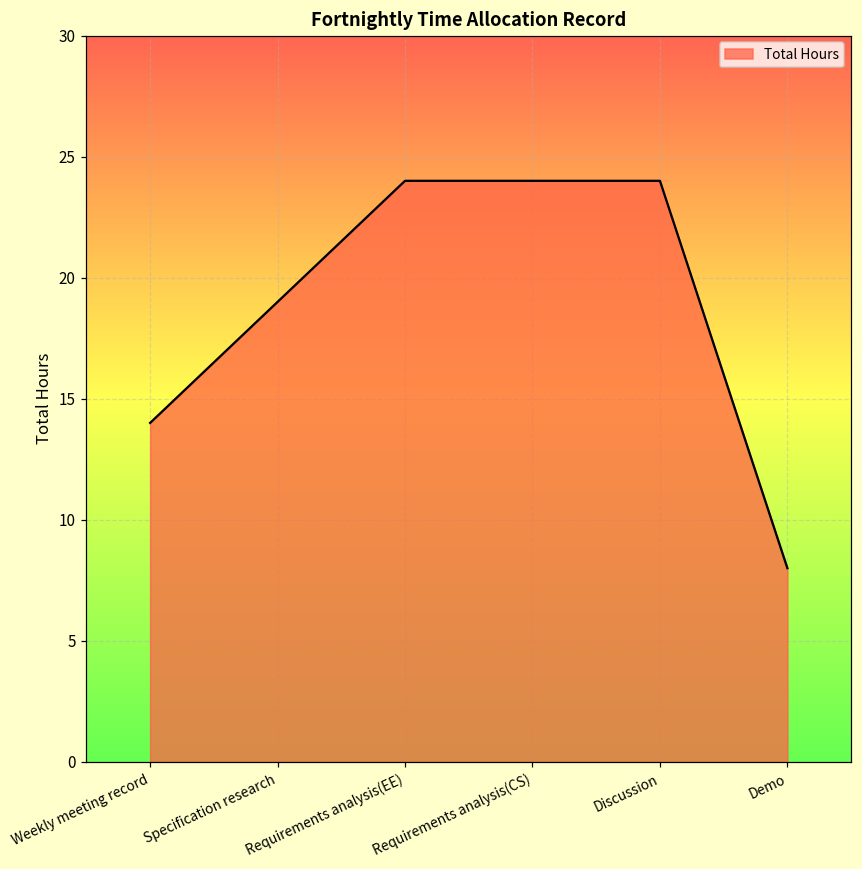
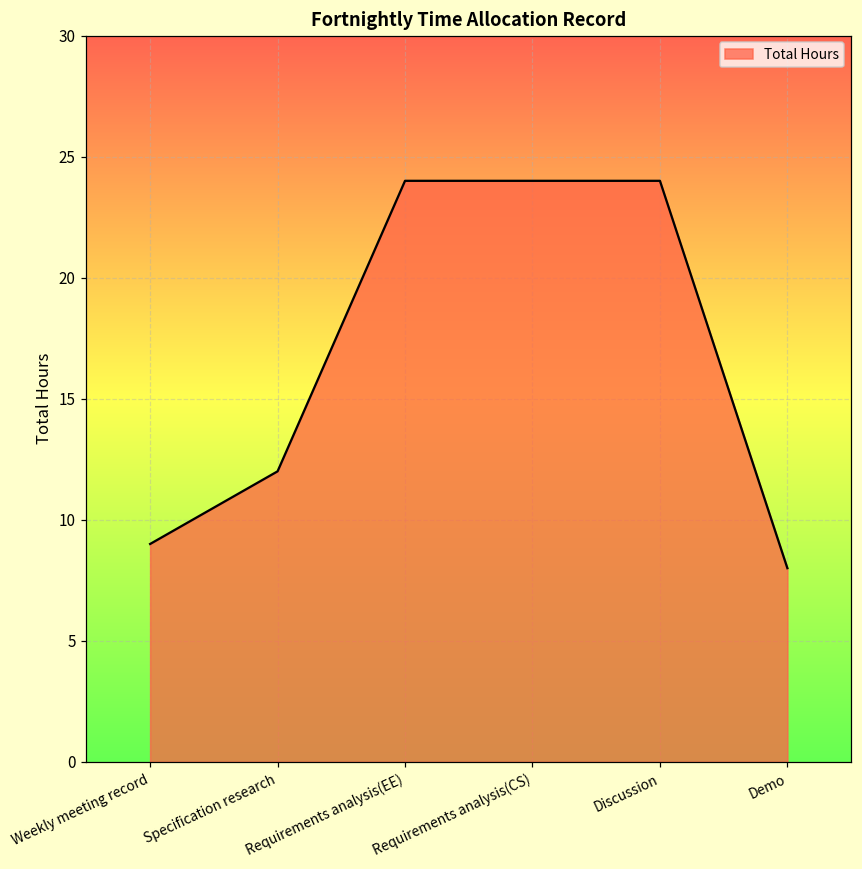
Weekly meeting record: 14 -> 9
Specification research: 19 -> 12
